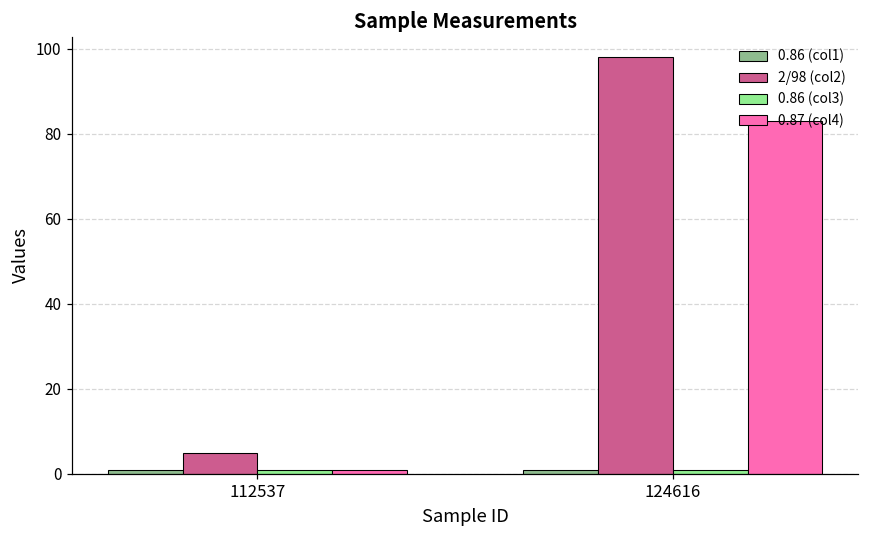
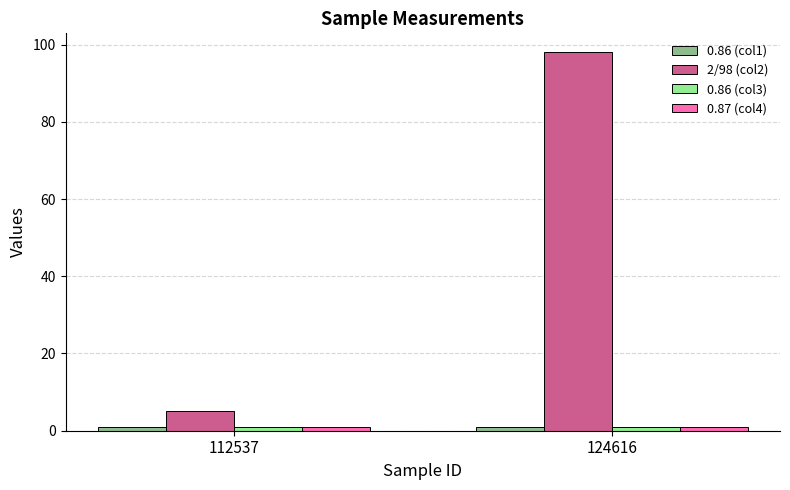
0.87 (col4), 124616: 83 -> 1
